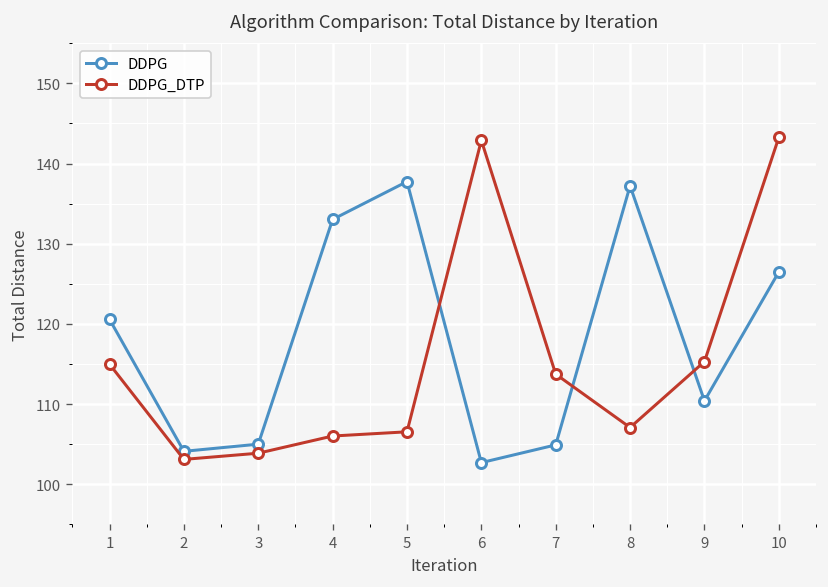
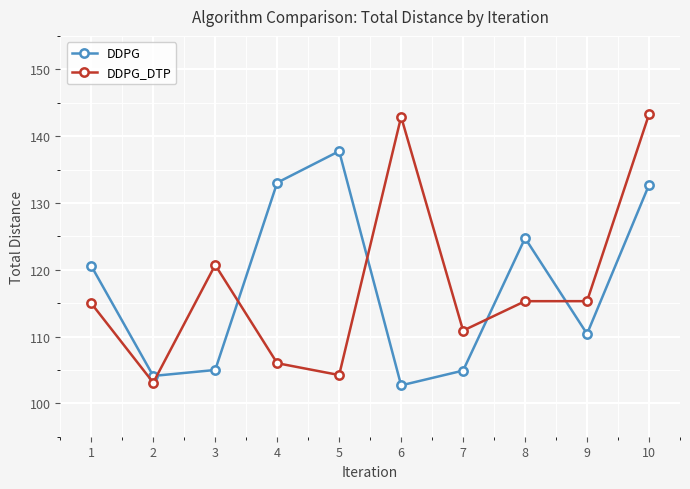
DDPG_DTP, 3: 104 -> 121
DDPG_DTP, 5: 107 -> 104
DDPG_DTP, 7: 114 -> 111
DDPG, 8: 137 -> 125
DDPG_DTP, 8: 107 -> 115
DDPG, 10: 126 -> 133
